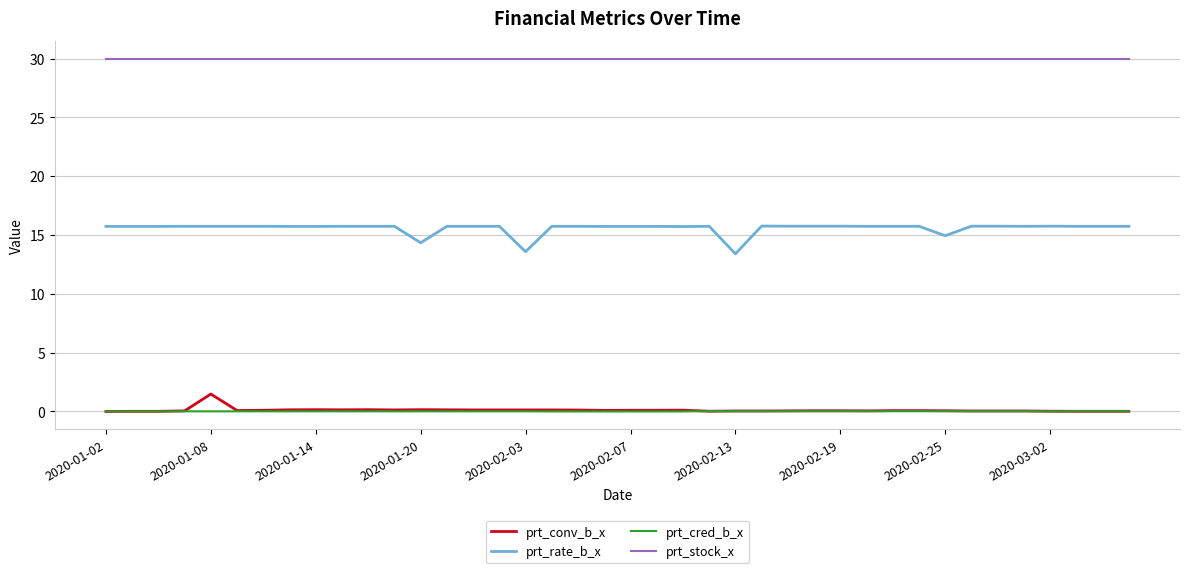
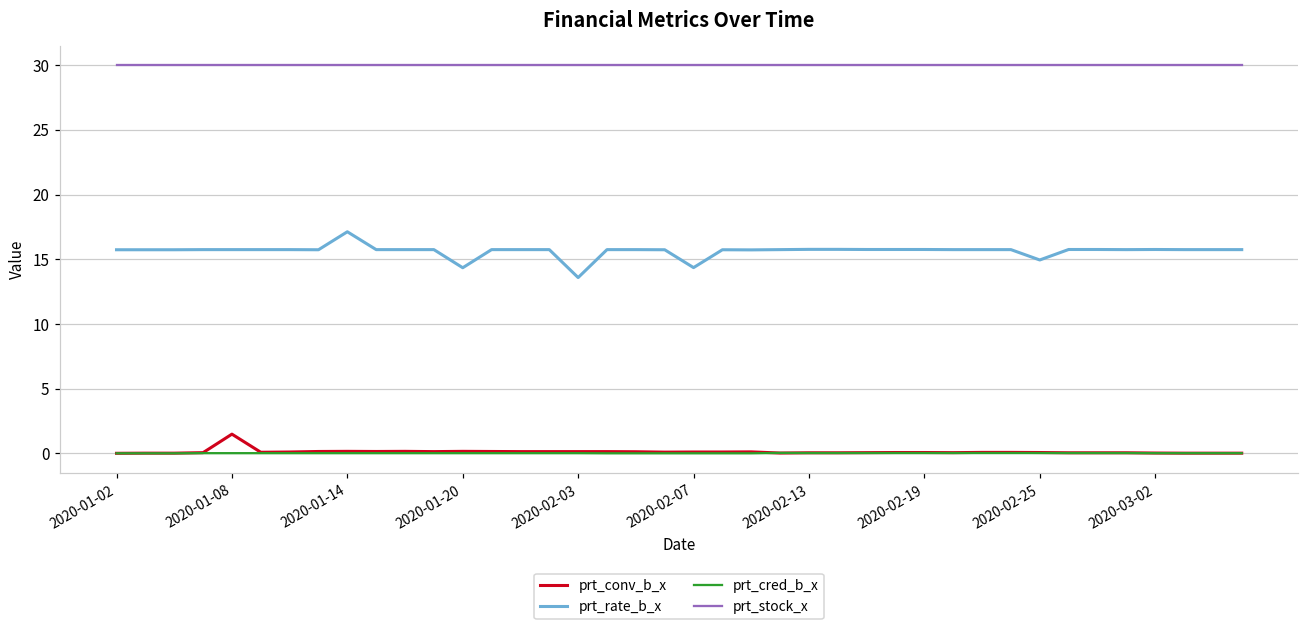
prt_rate_b_x, 2020-01-14: 15.7 -> 17.1
prt_rate_b_x, 2020-02-07: 15.7 -> 14.4
prt_rate_b_x, 2020-02-13: 13.4 -> 15.8
